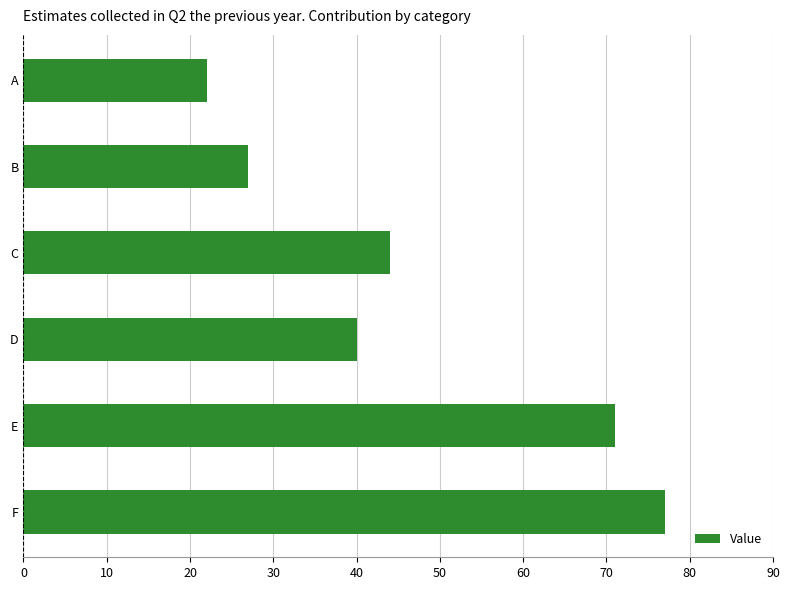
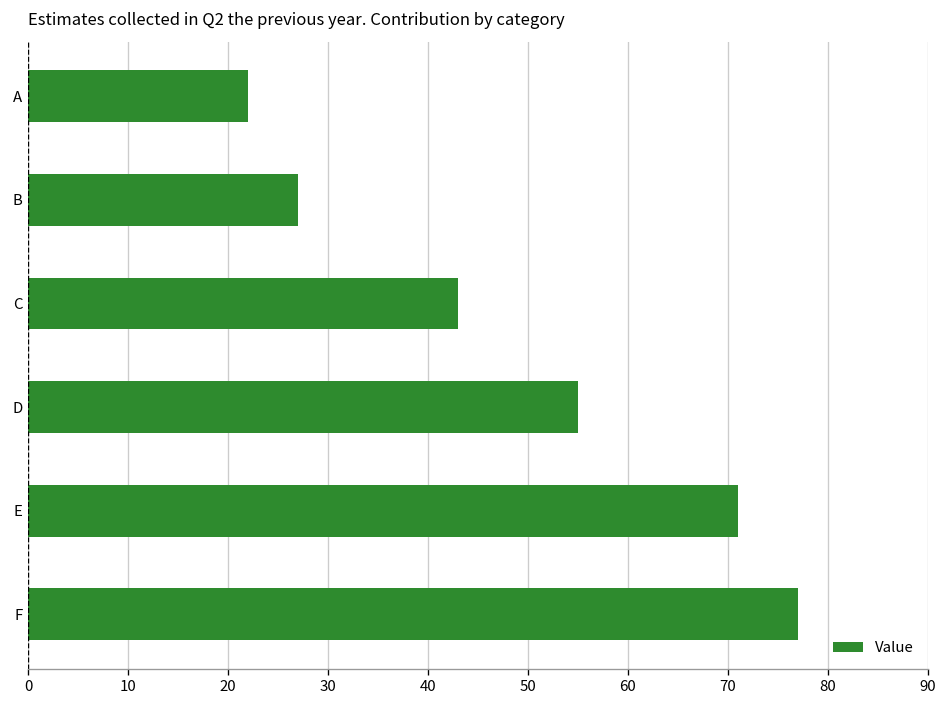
C: 44 -> 43
D: 40 -> 55
